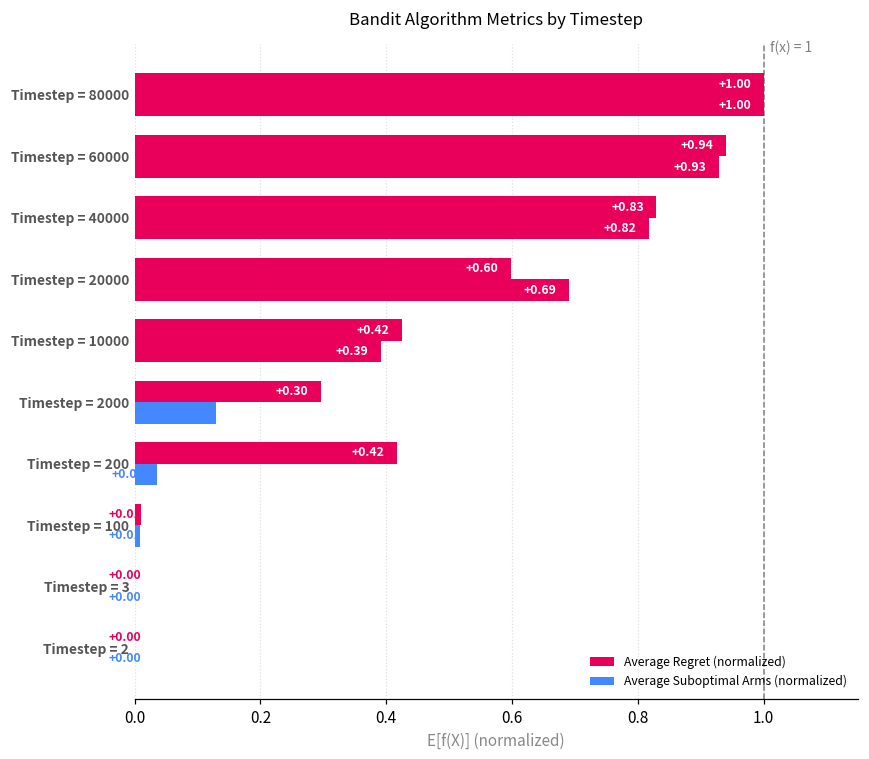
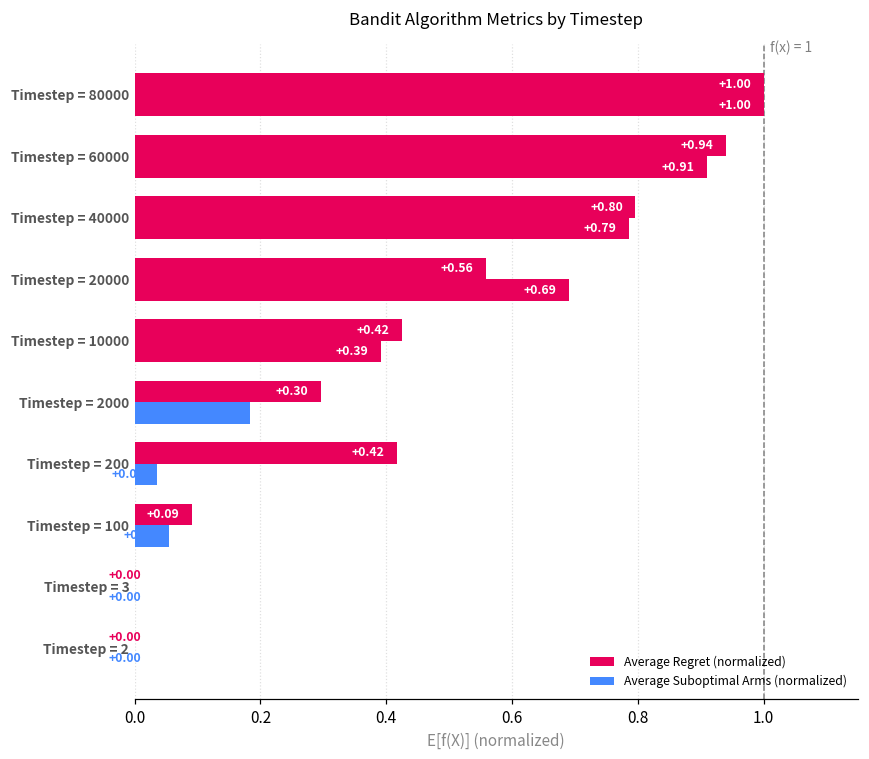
Average Suboptimal Arms (normalized), Timestep = 60000: +0.93 -> +0.91
Average Regret (normalized), Timestep = 40000: +0.83 -> +0.80
Average Suboptimal Arms (normalized), Timestep = 40000: +0.82 -> +0.79
Average Regret (normalized), Timestep = 20000: +0.60 -> +0.56
Average Suboptimal Arms (normalized), Timestep = 2000: 0.13 -> 0.18
Average Regret (normalized), Timestep = 100: +0.01 -> +0.09
Average Suboptimal Arms (normalized), Timestep = 100: 0.01 -> 0.05
